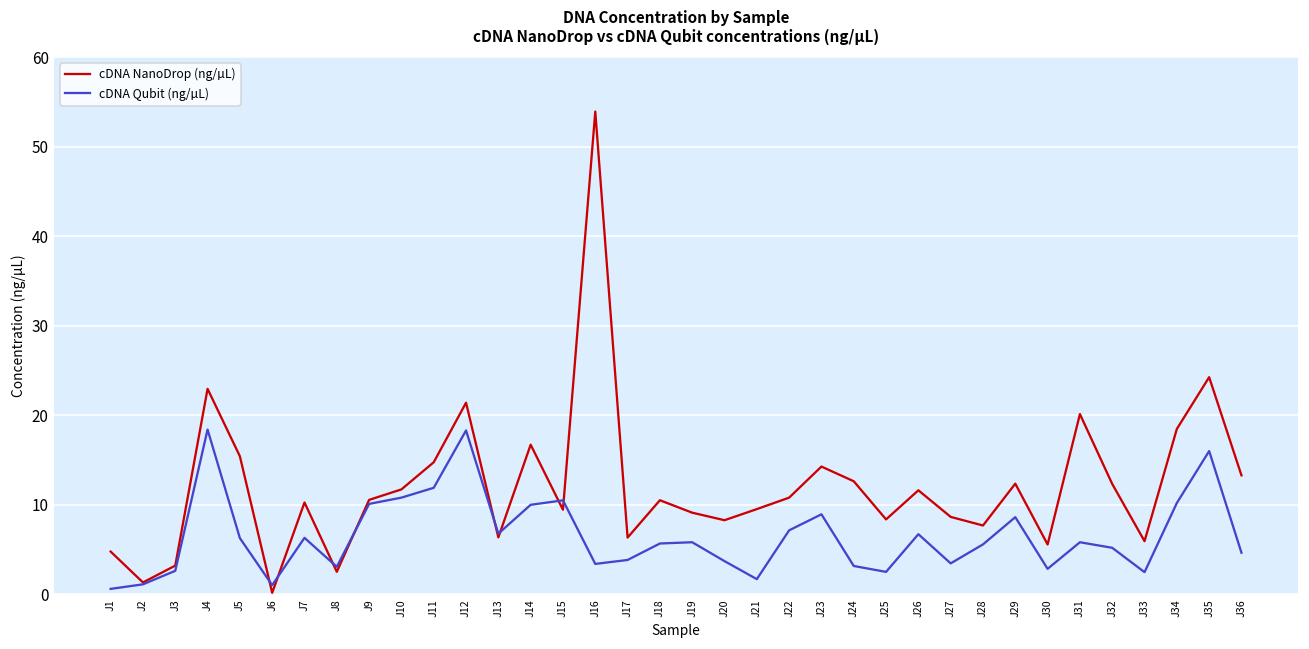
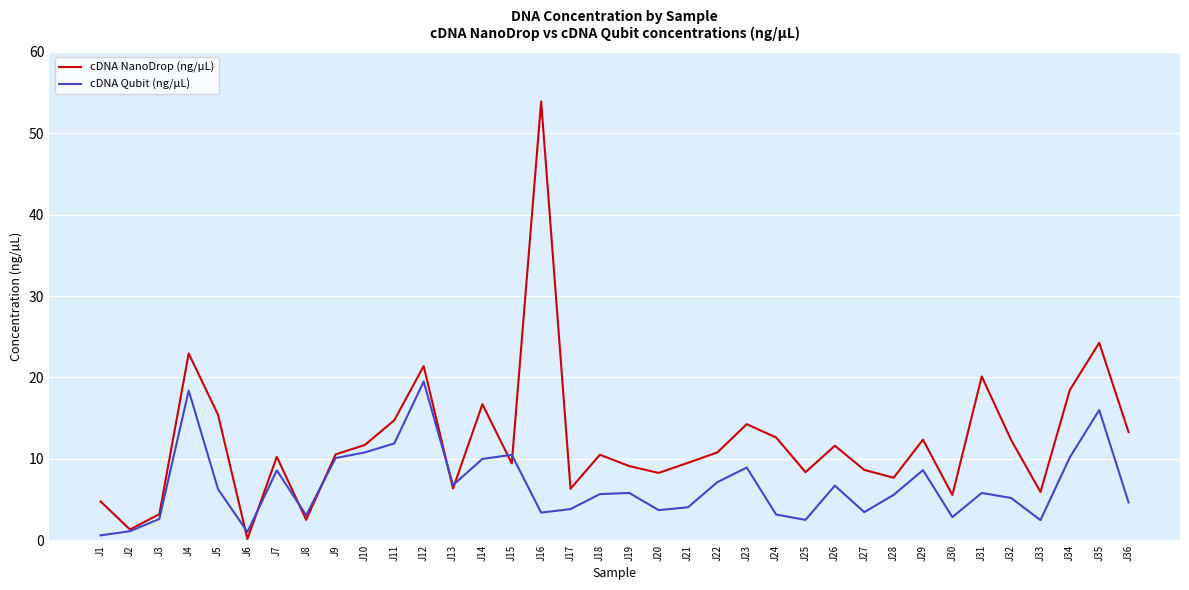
cDNA Qubit (ng/µL), J7: 6 -> 9
cDNA Qubit (ng/µL), J12: 18 -> 20
cDNA Qubit (ng/µL), J21: 2 -> 4
